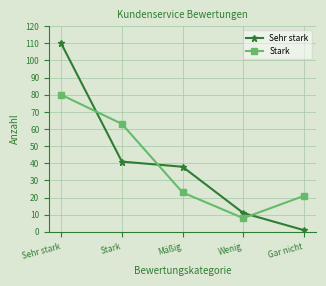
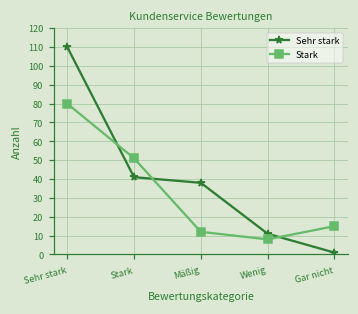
Stark, Stark: 63 -> 51
Stark, Mäßig: 23 -> 12
Stark, Gar nicht: 21 -> 15
